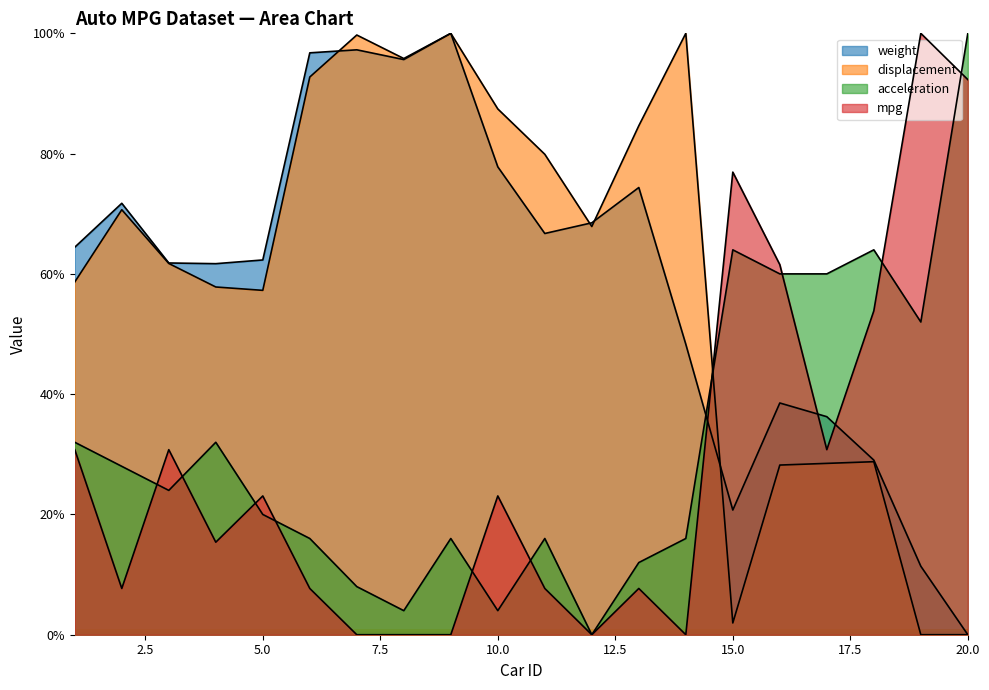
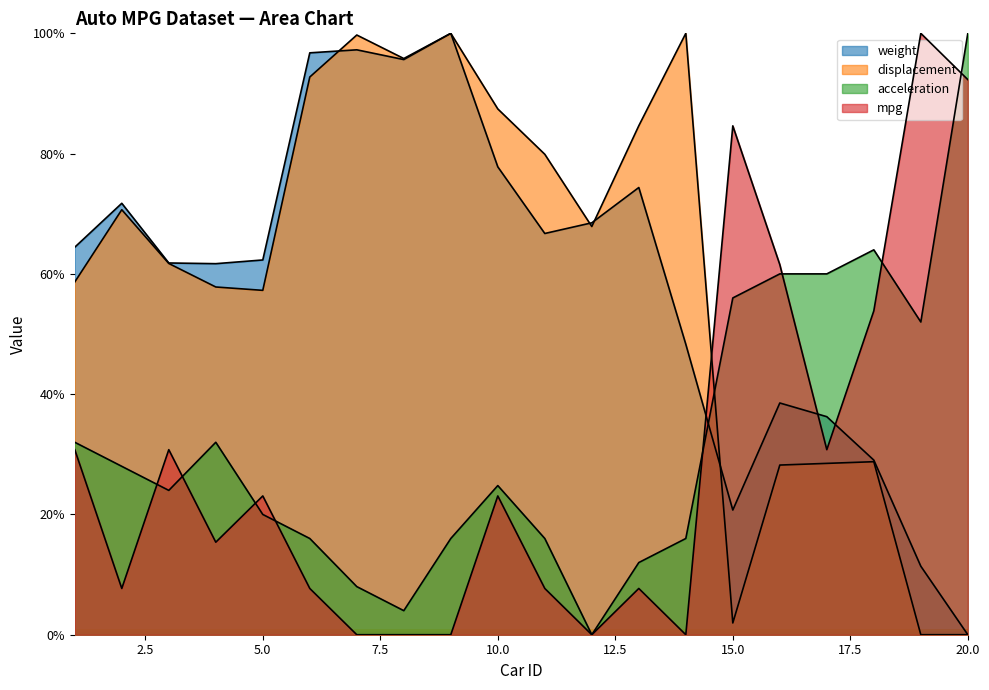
acceleration, 10.0: 4% -> 25%
acceleration, 15.0: 64% -> 56%
mpg, 15.0: 77% -> 85%
